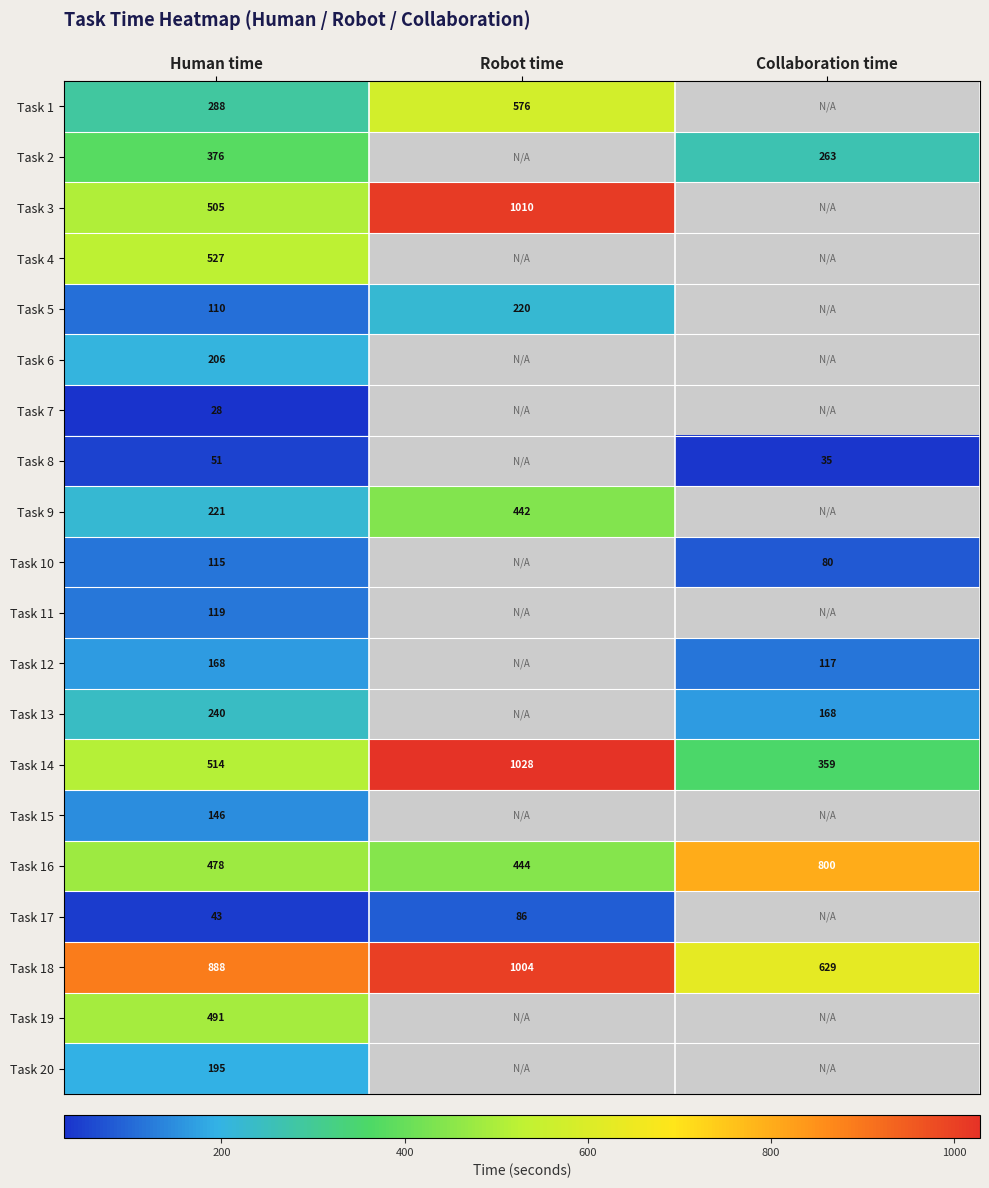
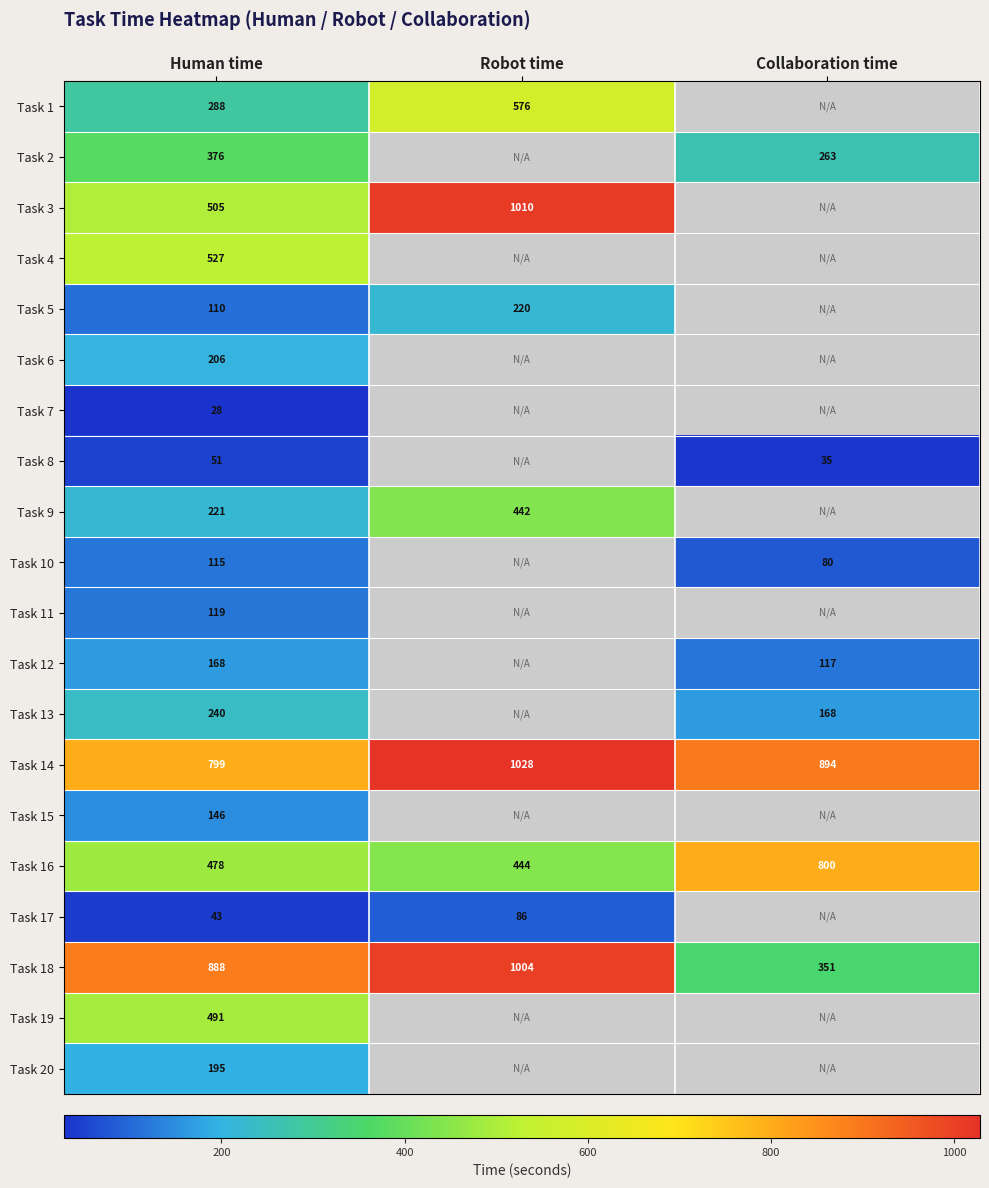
Task 14, Human time: 514 -> 799
Task 14, Collaboration time: 359 -> 894
Task 18, Collaboration time: 629 -> 351
